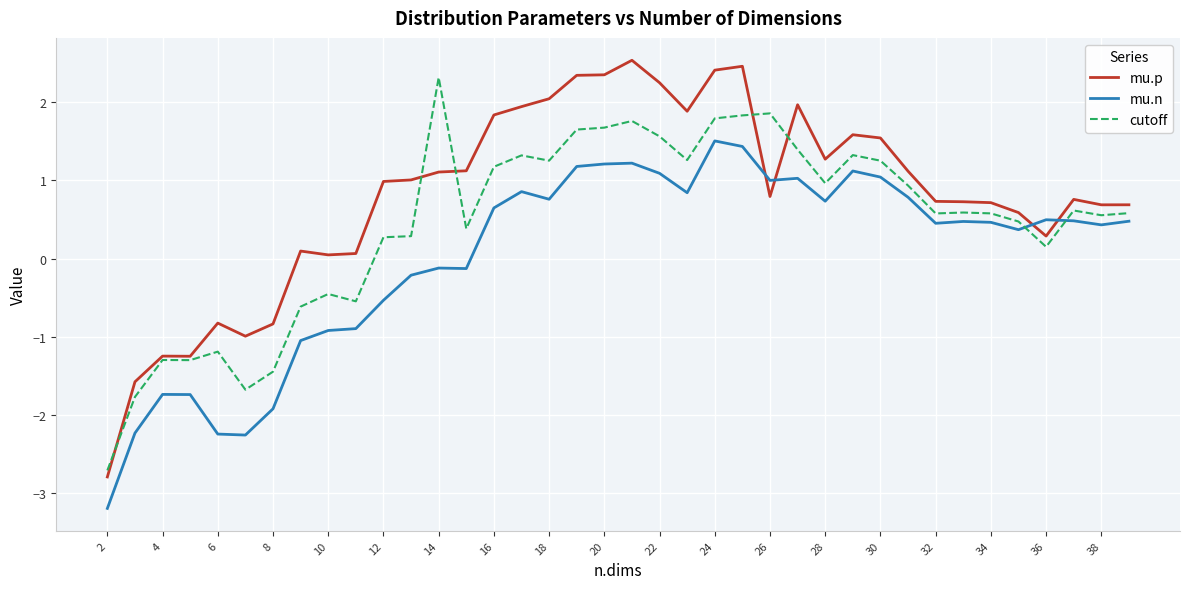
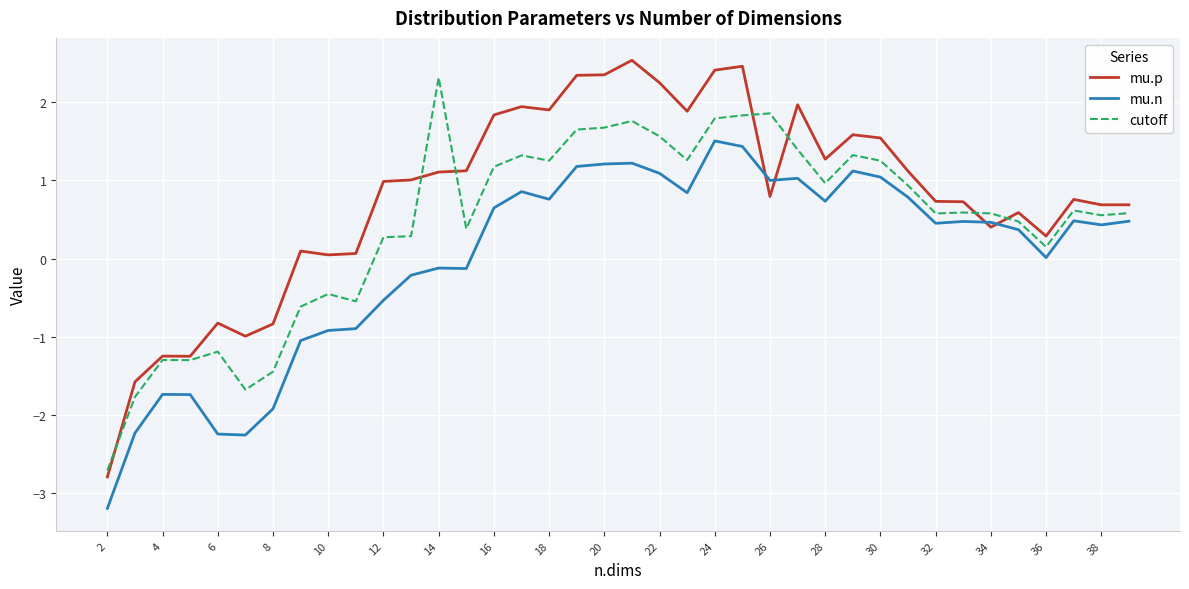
mu.p, 18: 2.0 -> 1.9
mu.p, 34: 0.7 -> 0.4
mu.n, 36: 0.5 -> 0.0
